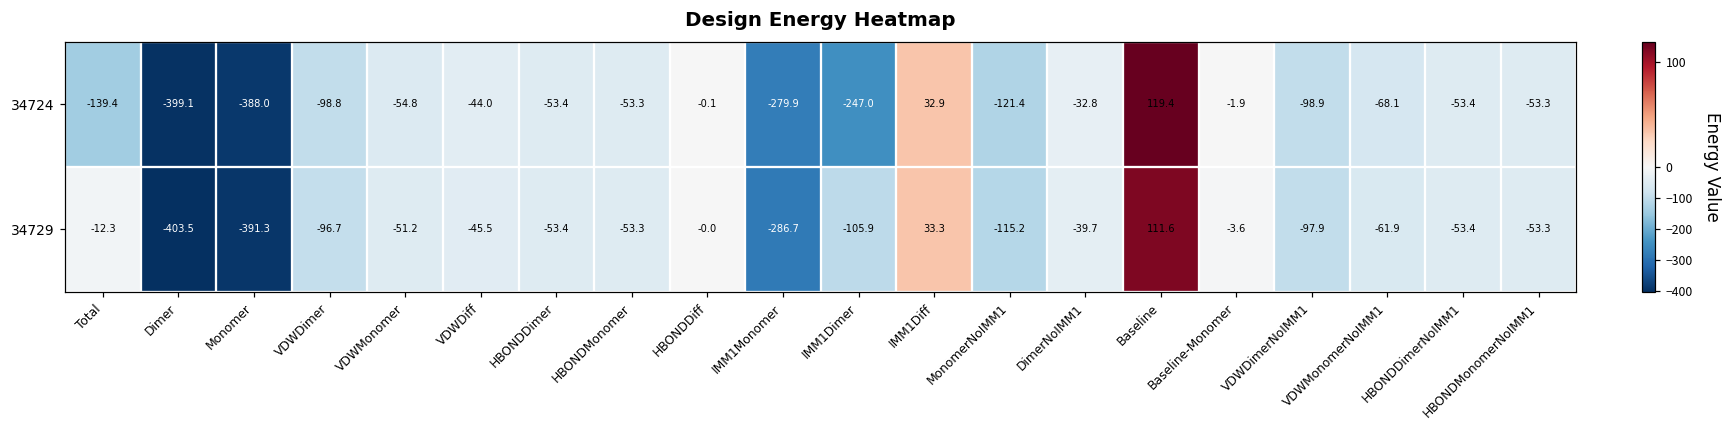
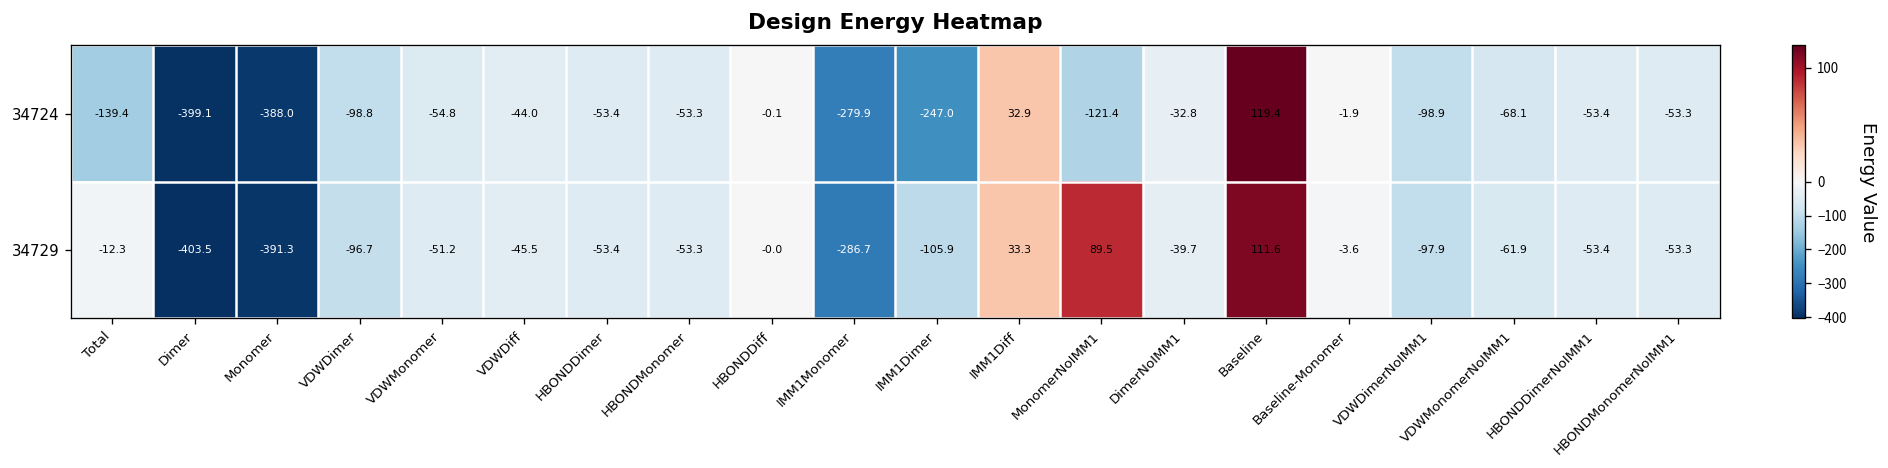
34729, MonomerNoIMM1: -115.2 -> 89.5
